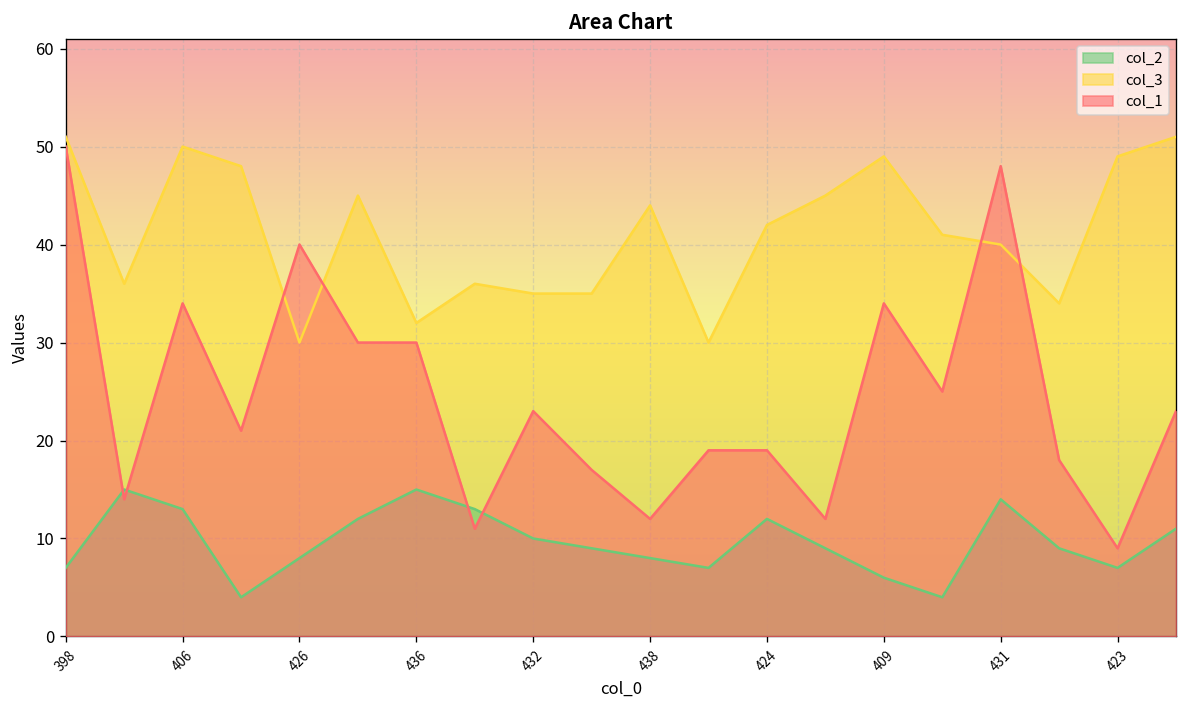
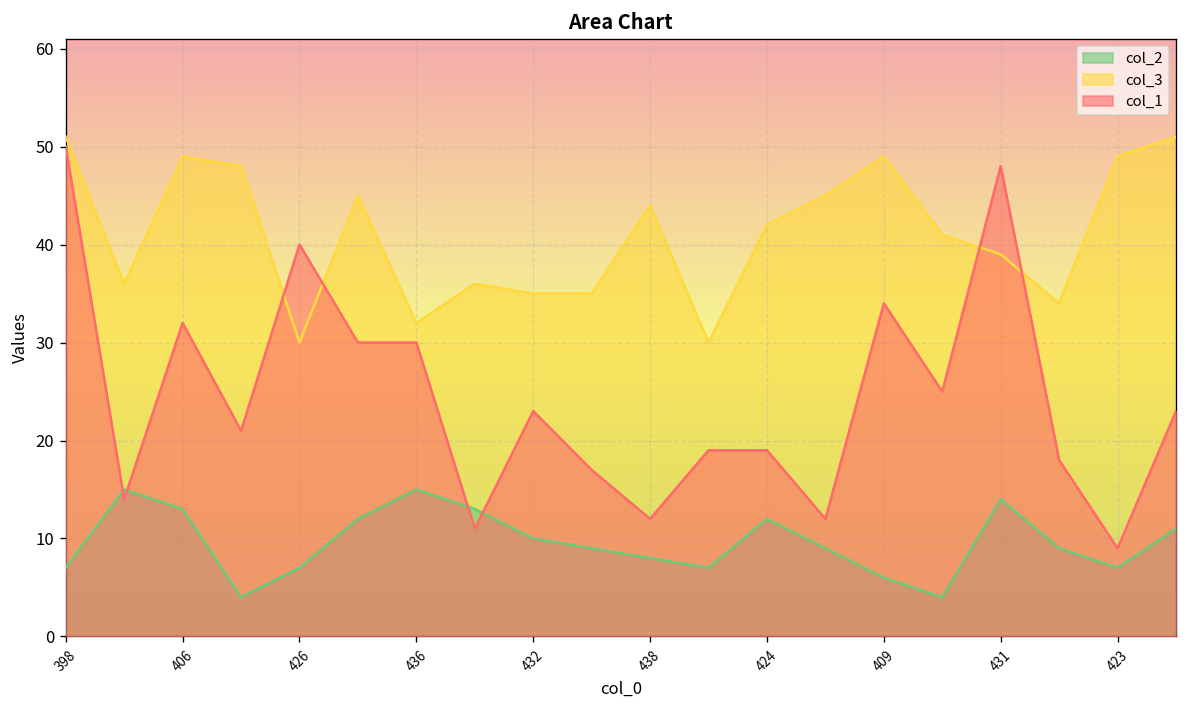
col_3, 406: 50 -> 49
col_1, 406: 34 -> 32
col_2, 426: 8 -> 7
col_3, 431: 40 -> 39
